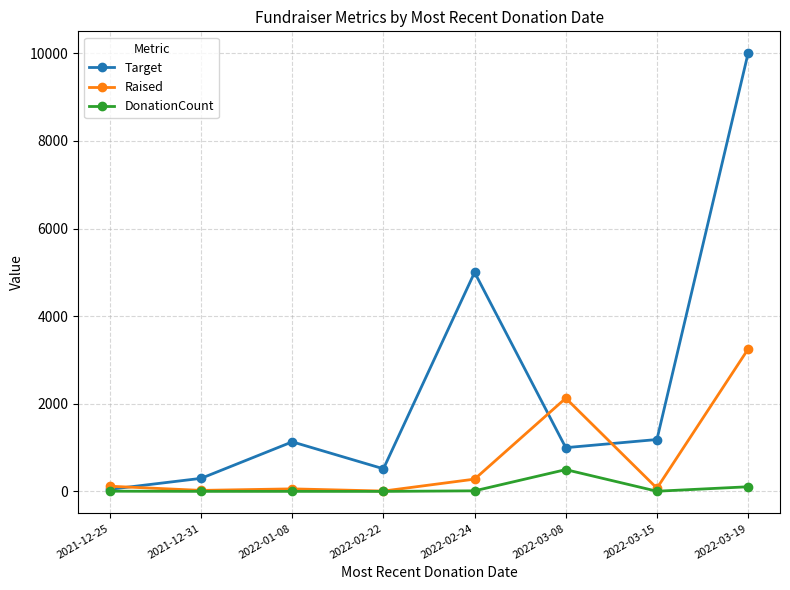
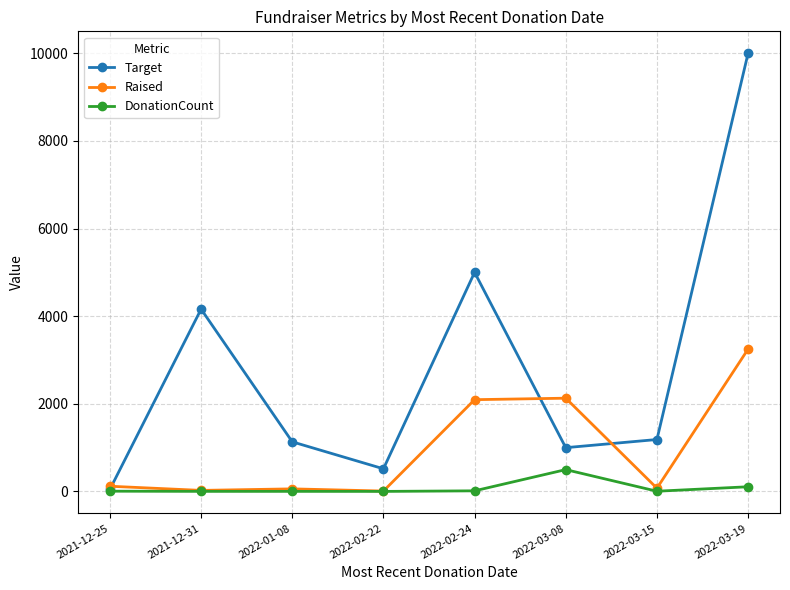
Target, 2021-12-31: 300 -> 4200
Raised, 2022-02-24: 300 -> 2100
